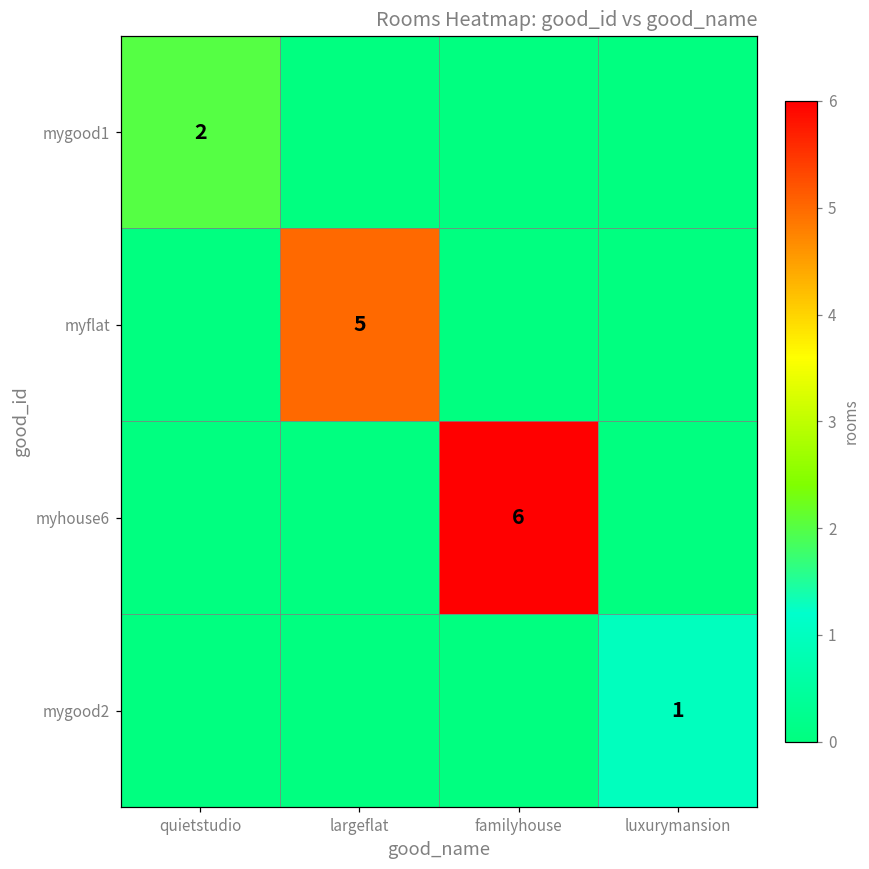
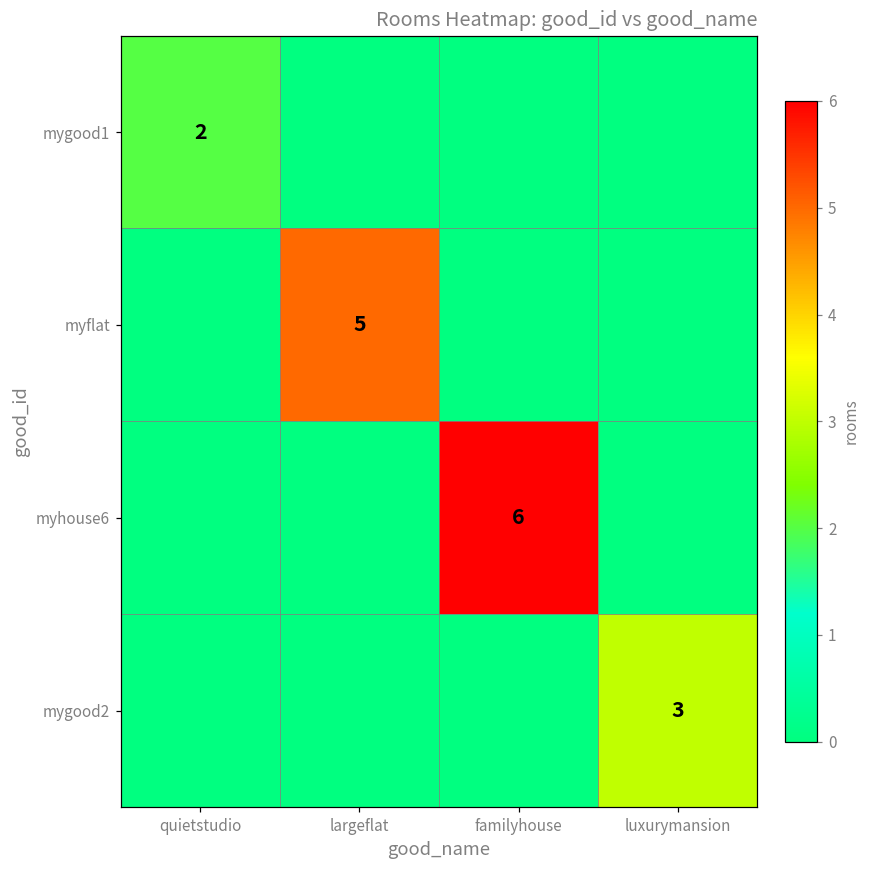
mygood2, luxurymansion: 1 -> 3
